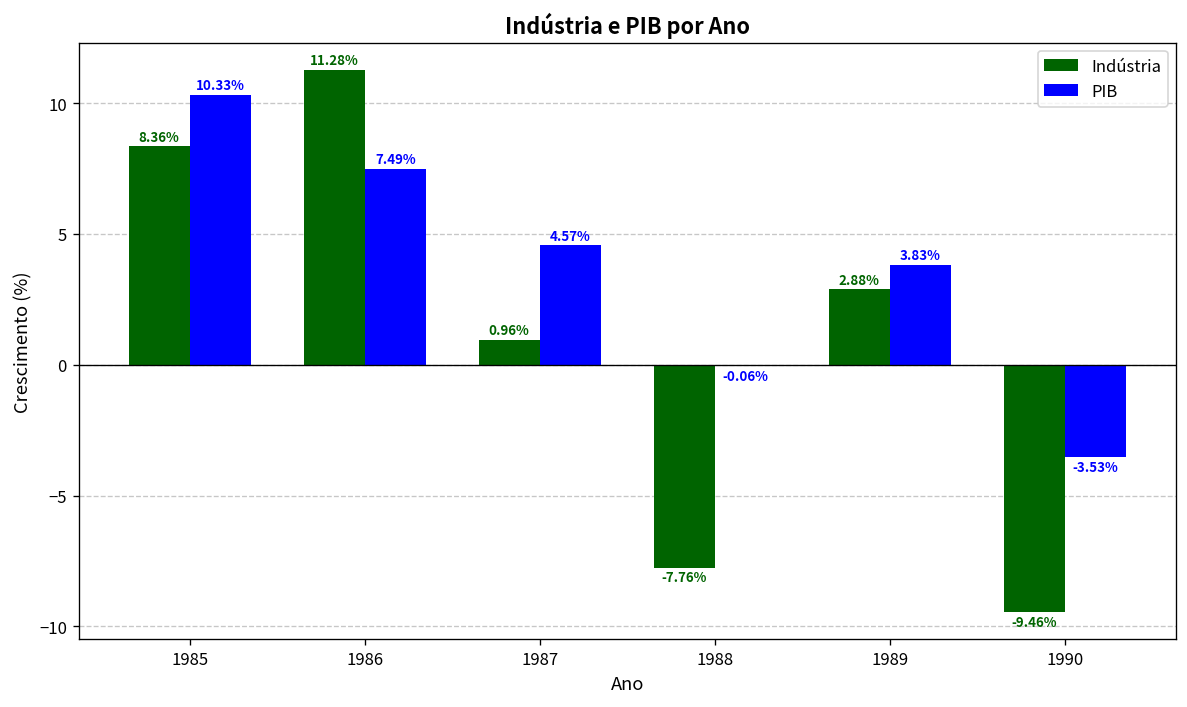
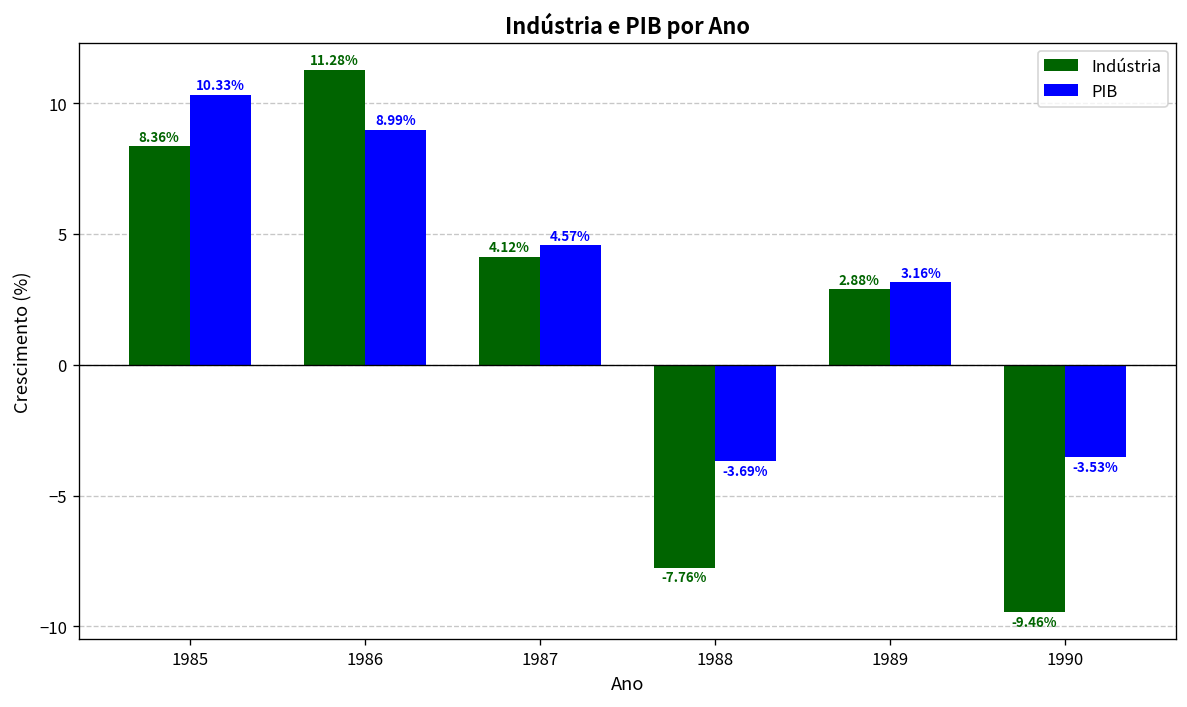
PIB, 1986: 7.49% -> 8.99%
Indústria, 1987: 0.96% -> 4.12%
PIB, 1988: -0.06% -> -3.69%
PIB, 1989: 3.83% -> 3.16%
